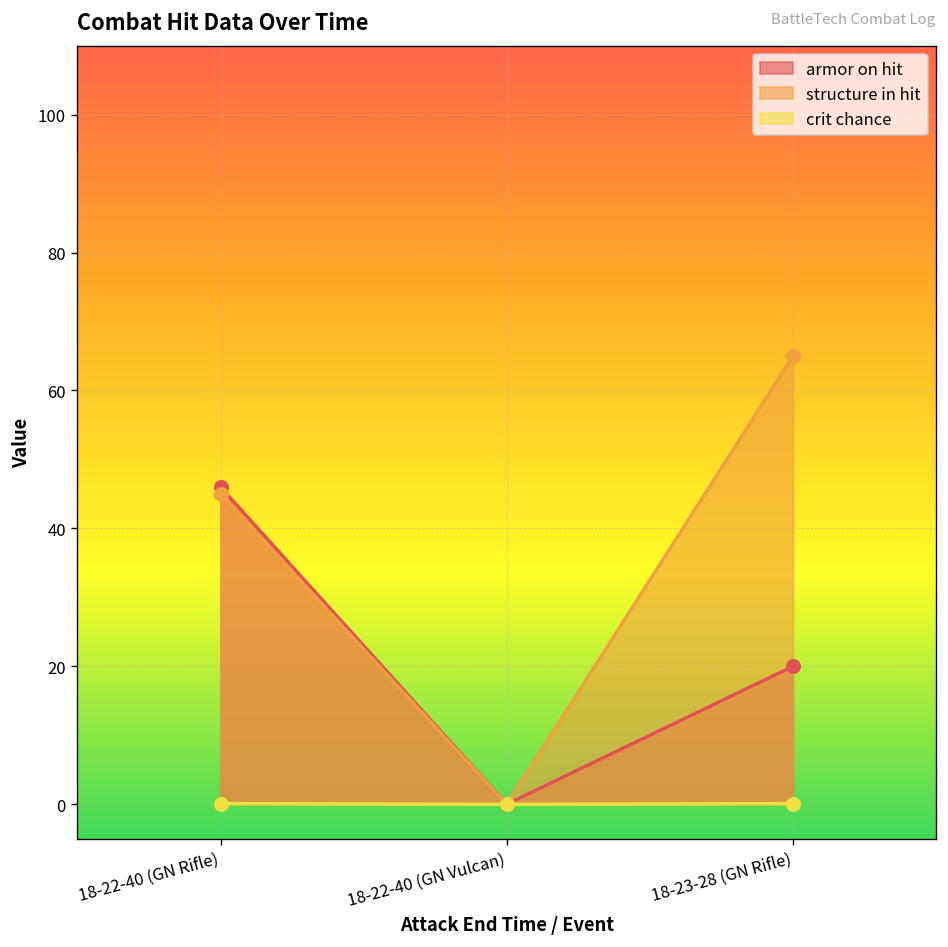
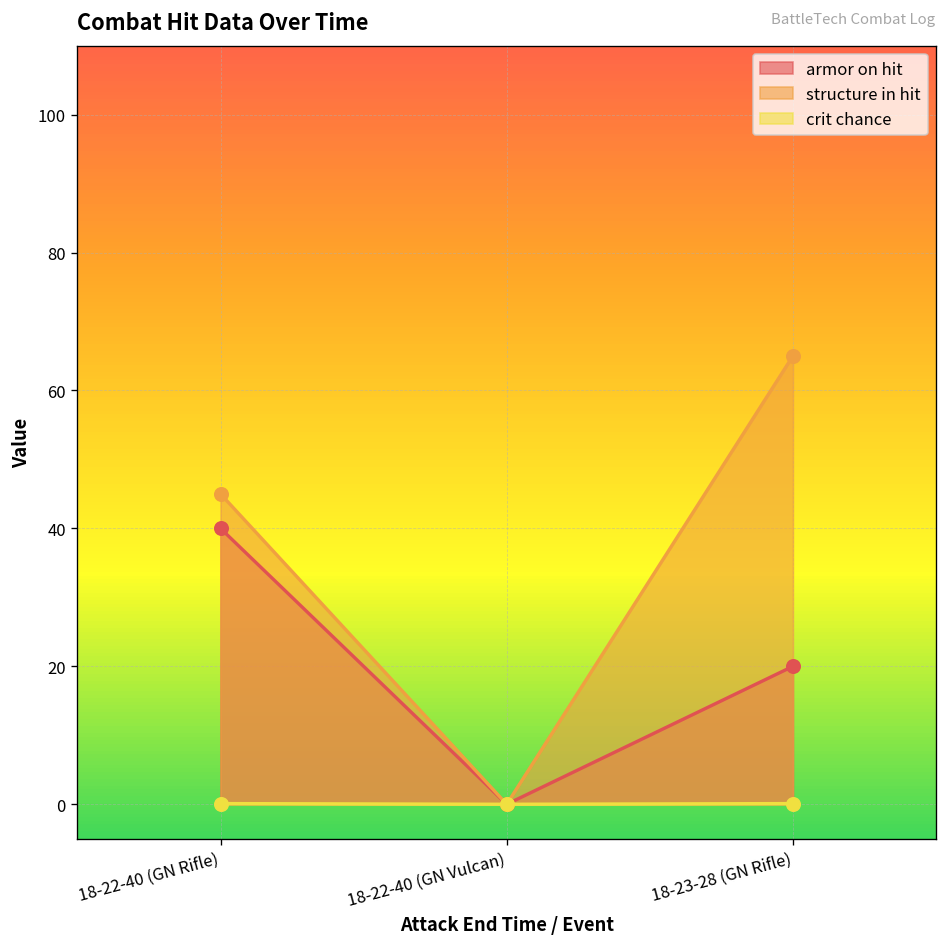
armor on hit, 18-22-40 (GN Rifle): 46 -> 40
